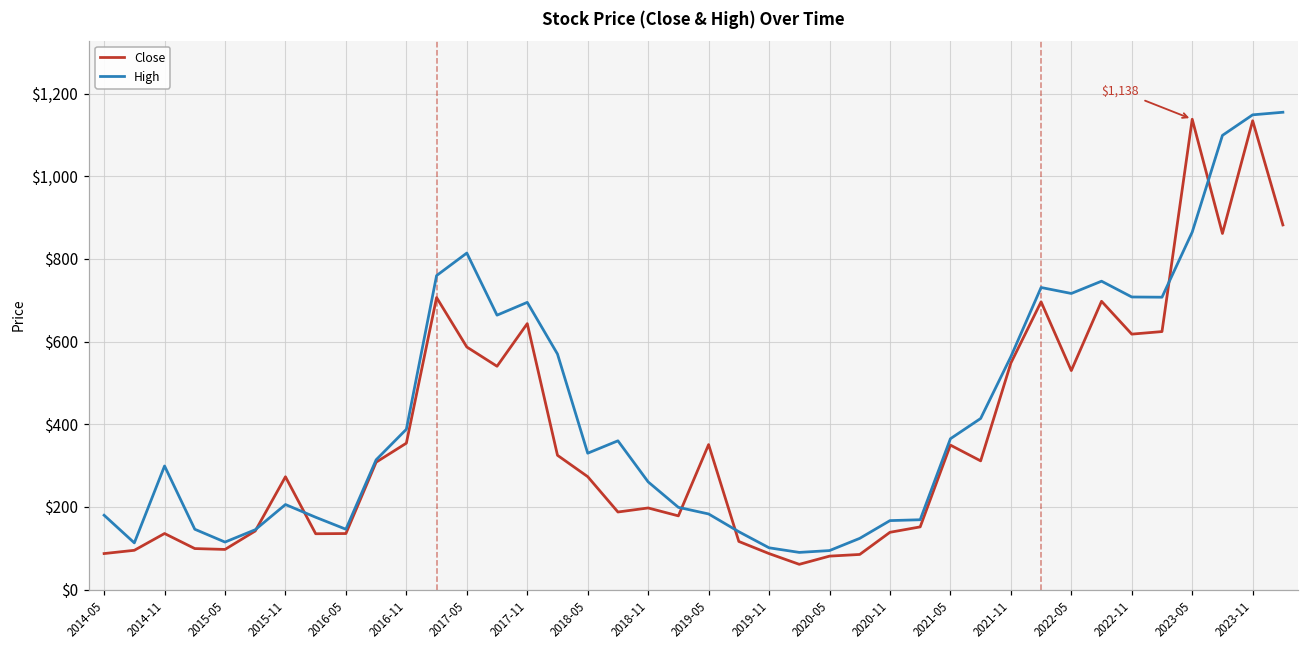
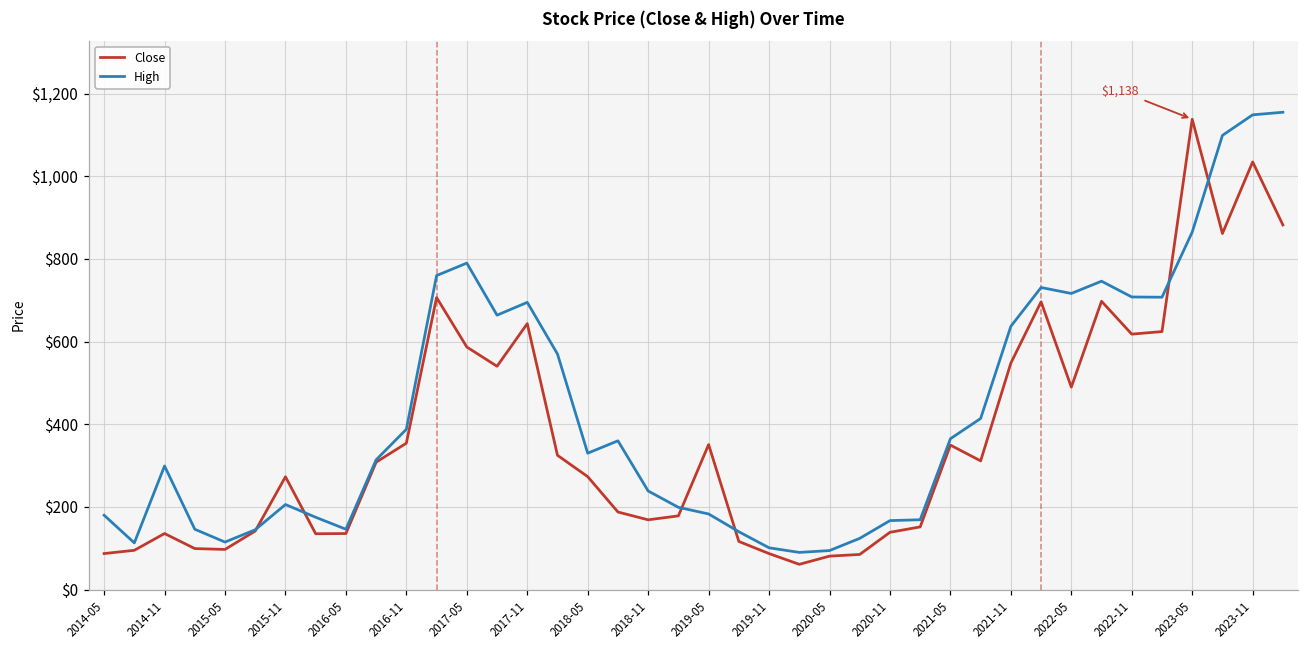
High, 2017-05: $810 -> $790
Close, 2018-11: $200 -> $170
High, 2018-11: $260 -> $240
High, 2021-11: $560 -> $640
Close, 2022-05: $530 -> $490
Close, 2023-11: $1,130 -> $1,030
